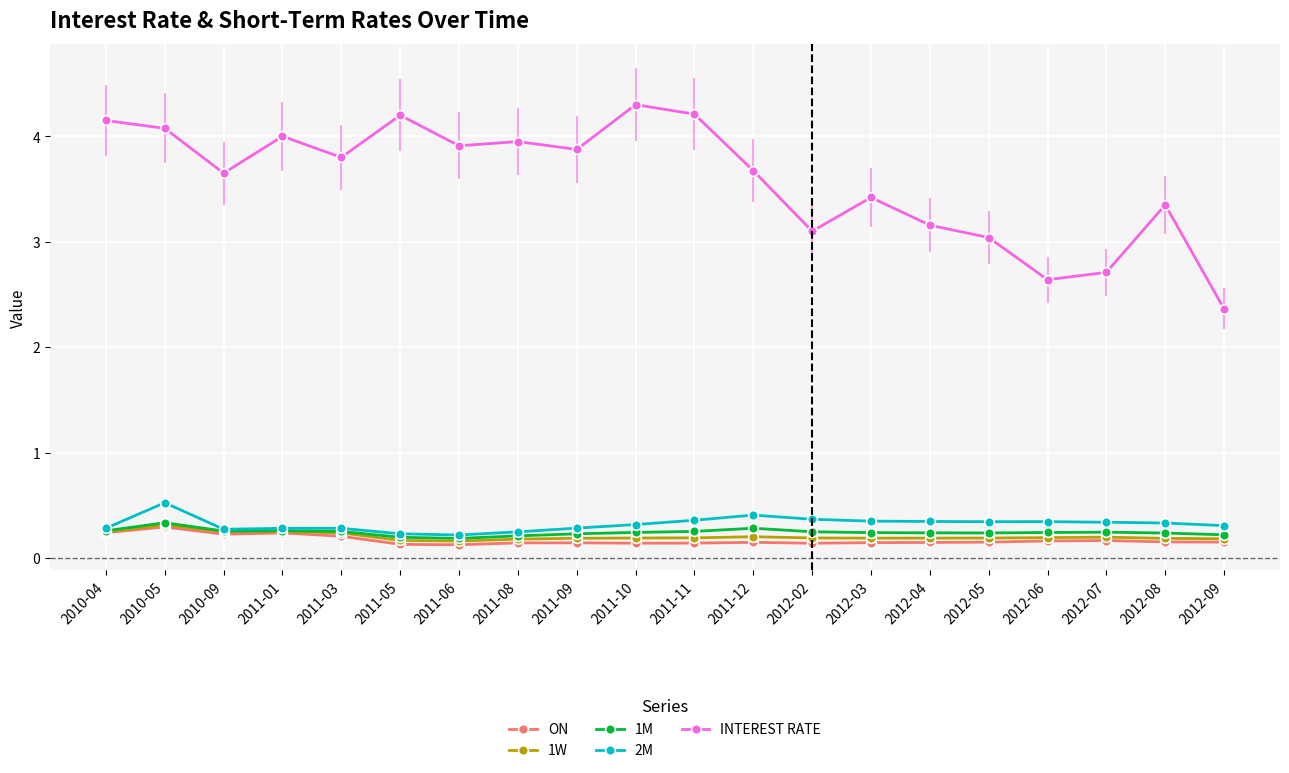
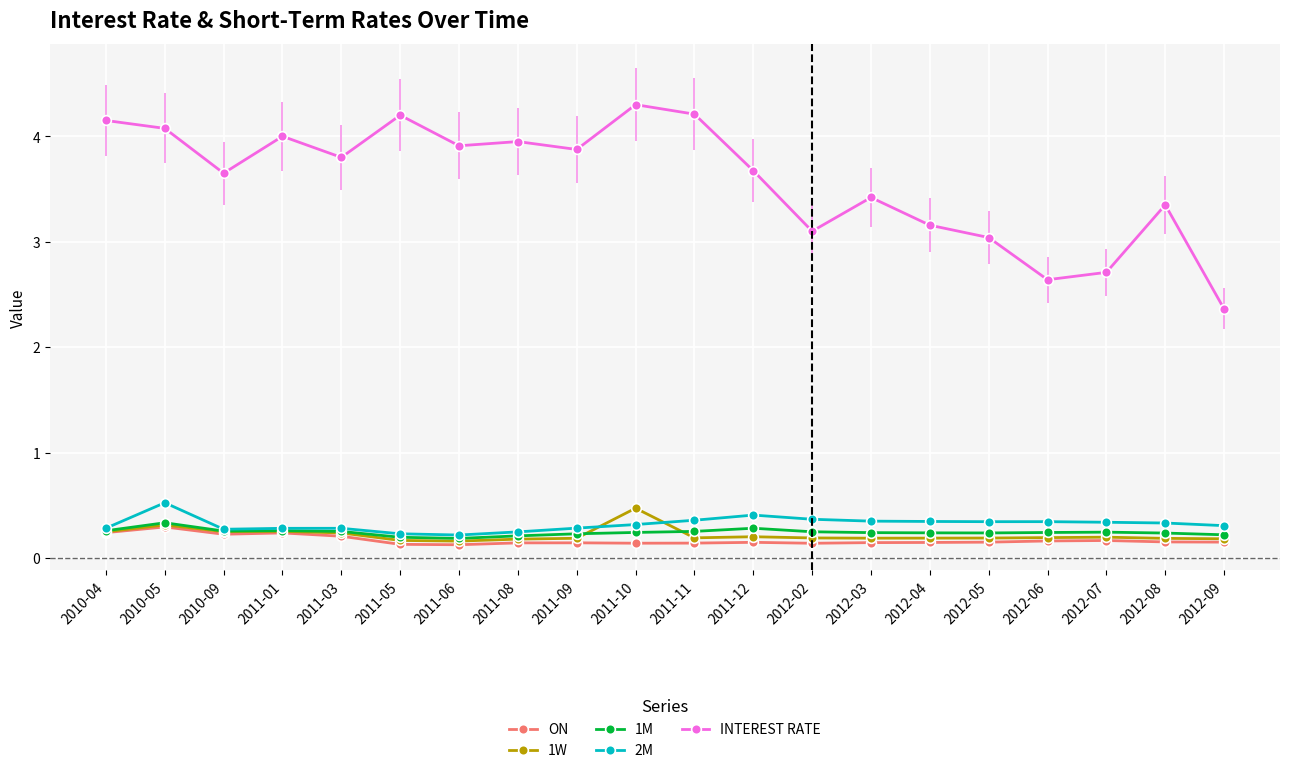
1W, 2011-10: 0.19 -> 0.47
